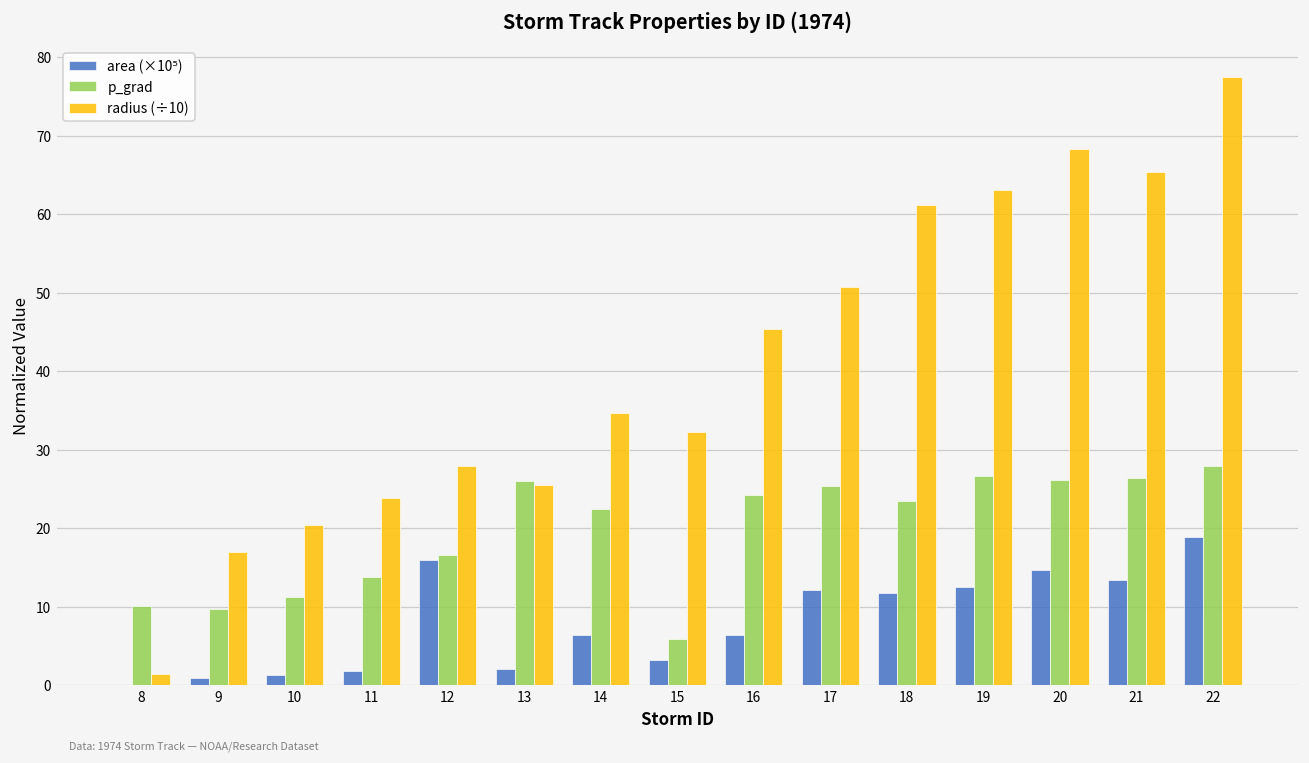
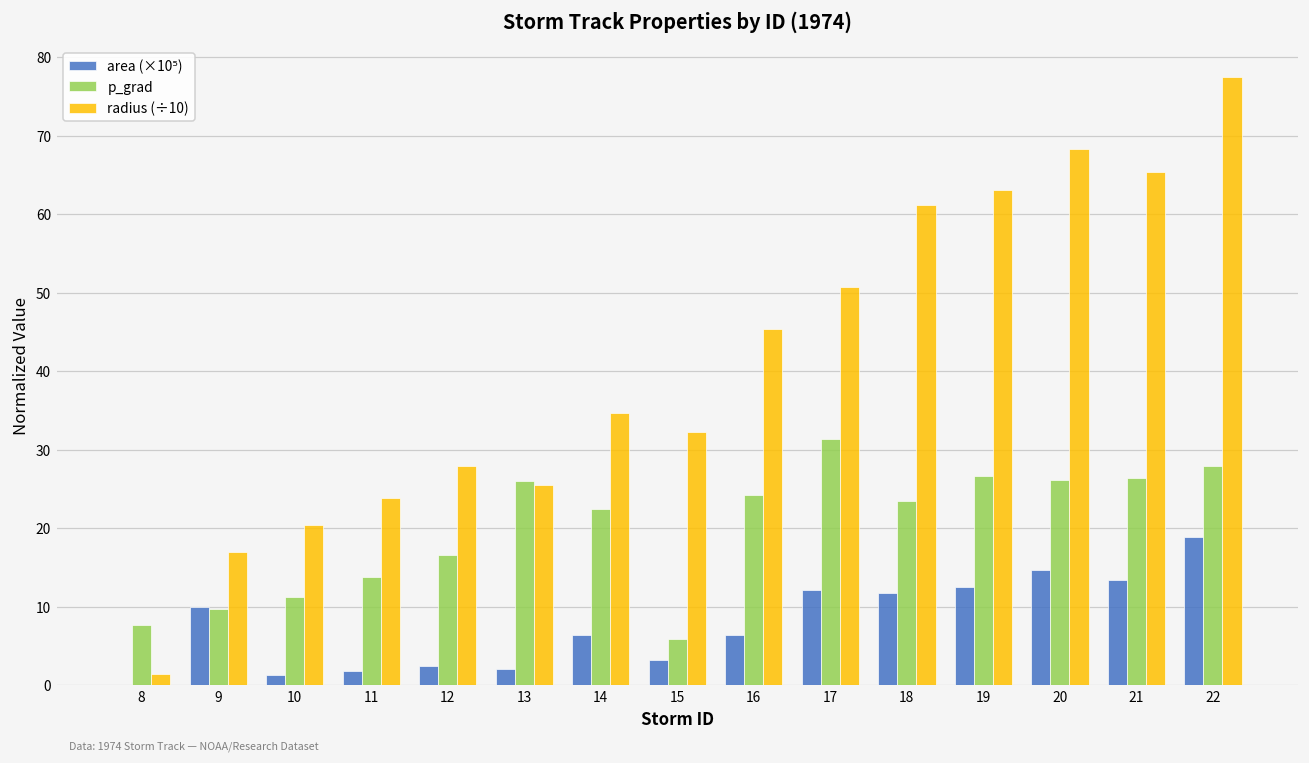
p_grad, 8: 10 -> 8
area (×10⁵), 9: 1 -> 10
area (×10⁵), 12: 16 -> 2
p_grad, 17: 25 -> 31
